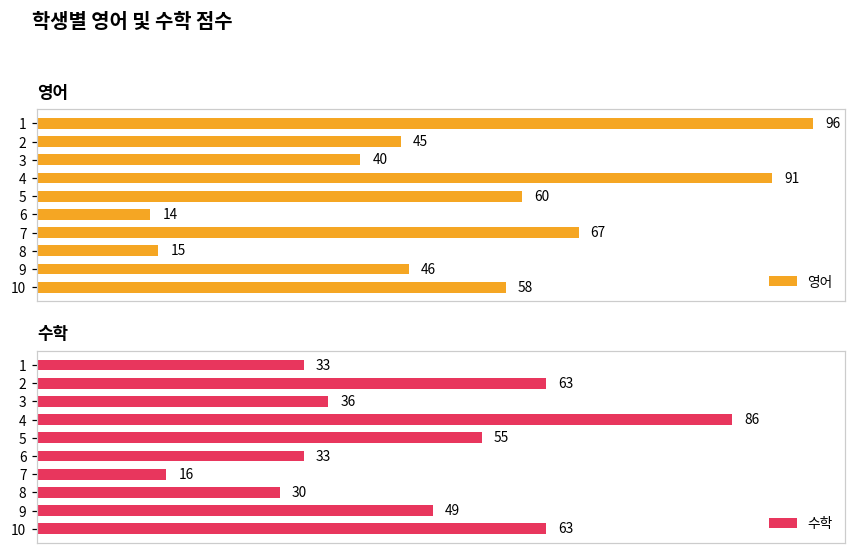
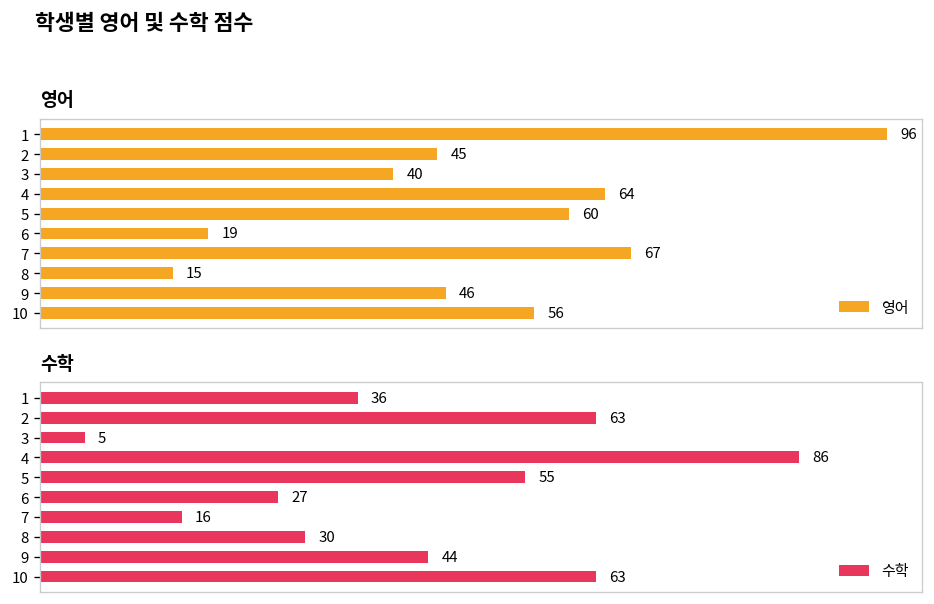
영어, 4: 91 -> 64
영어, 6: 14 -> 19
영어, 10: 58 -> 56
수학, 1: 33 -> 36
수학, 3: 36 -> 5
수학, 6: 33 -> 27
수학, 9: 49 -> 44
